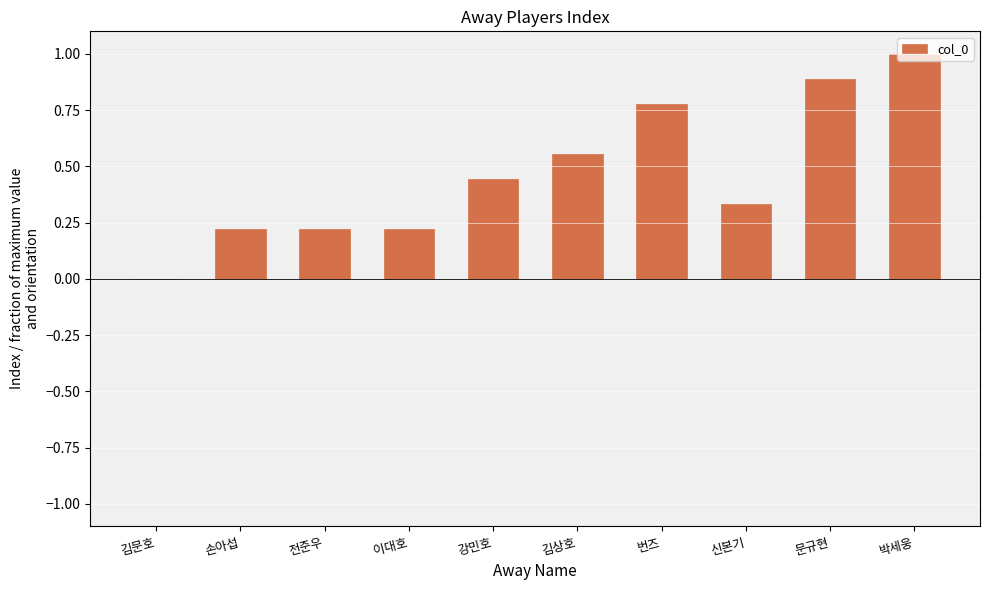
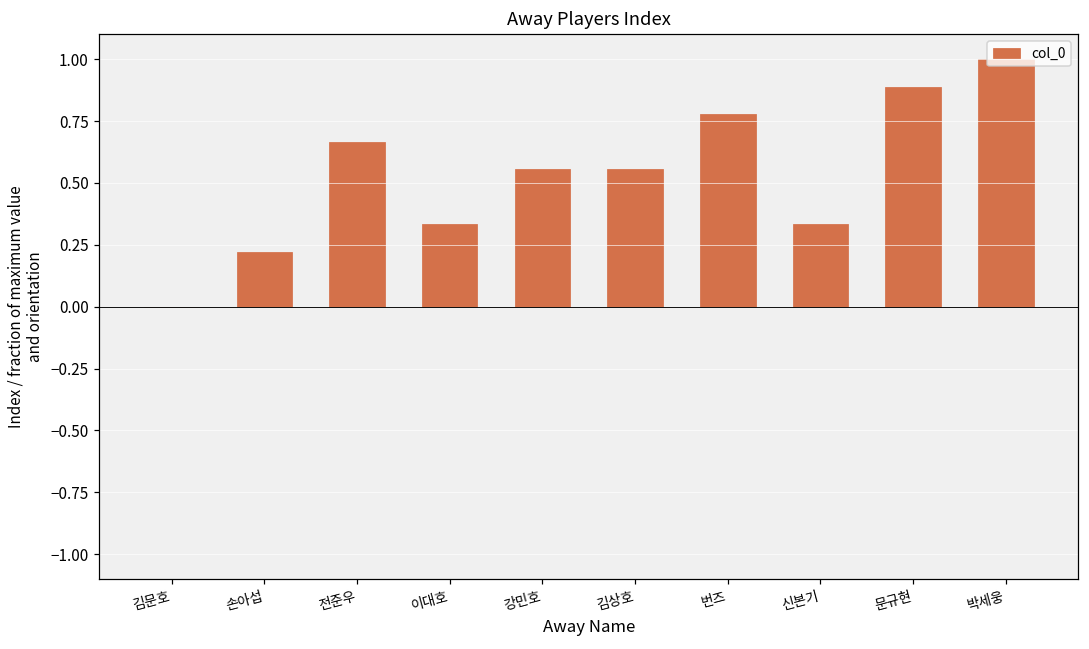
전준우: 0.22 -> 0.67
이대호: 0.22 -> 0.33
강민호: 0.44 -> 0.56
